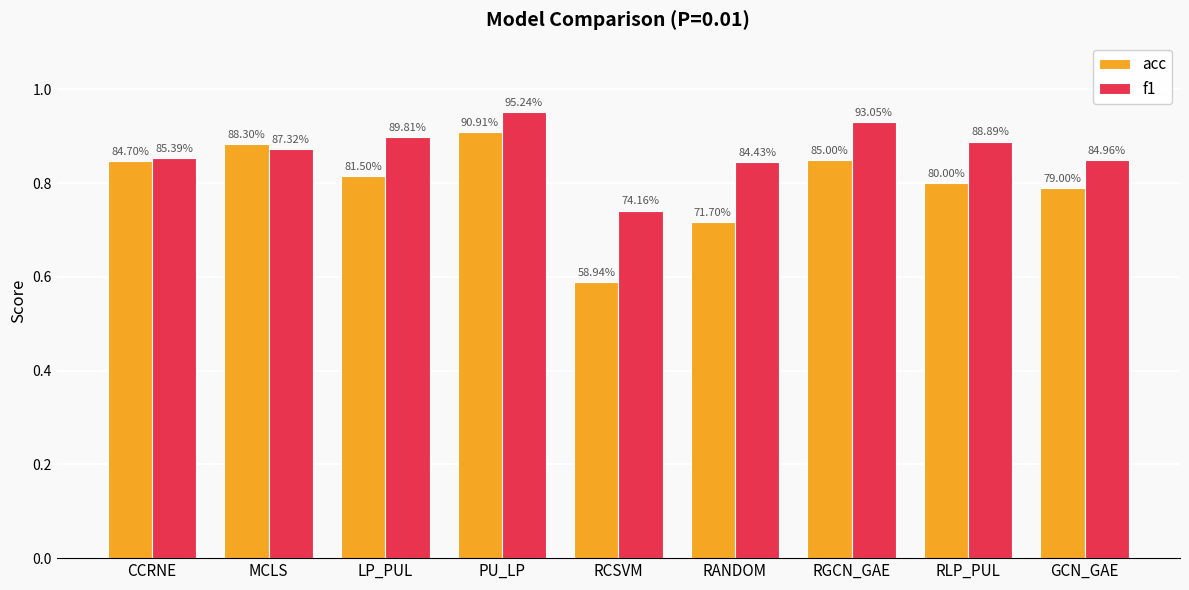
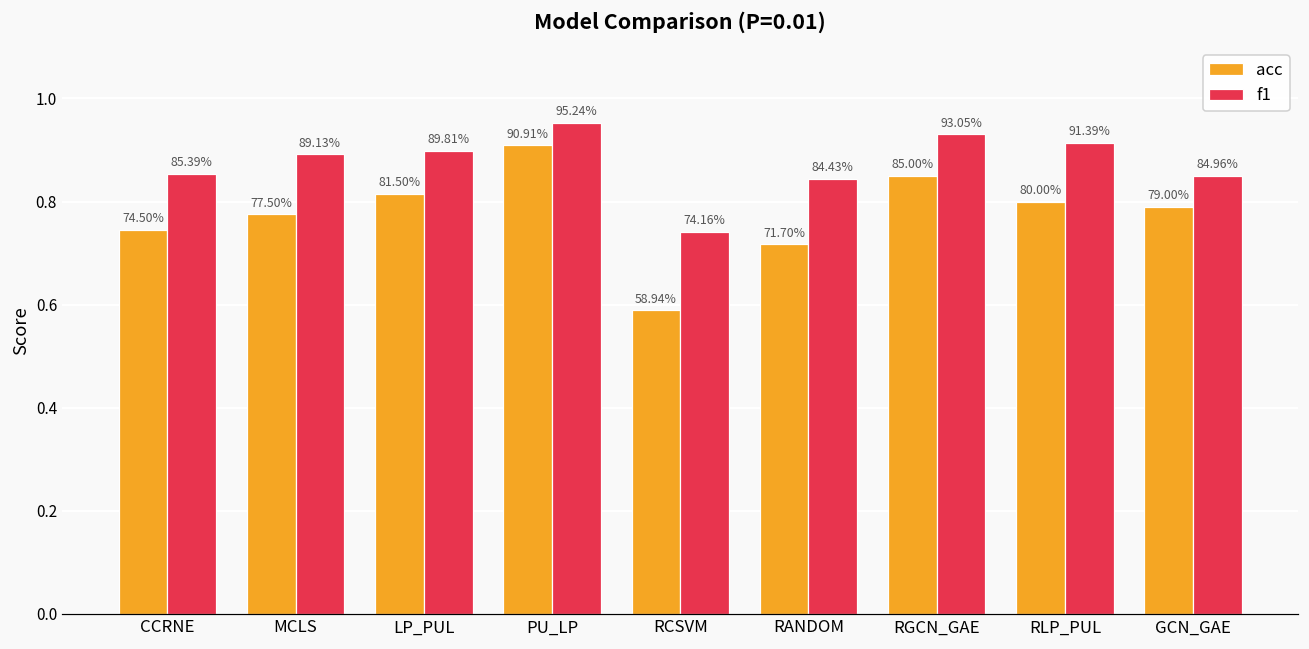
acc, CCRNE: 84.70% -> 74.50%
acc, MCLS: 88.30% -> 77.50%
f1, MCLS: 87.32% -> 89.13%
f1, RLP_PUL: 88.89% -> 91.39%
